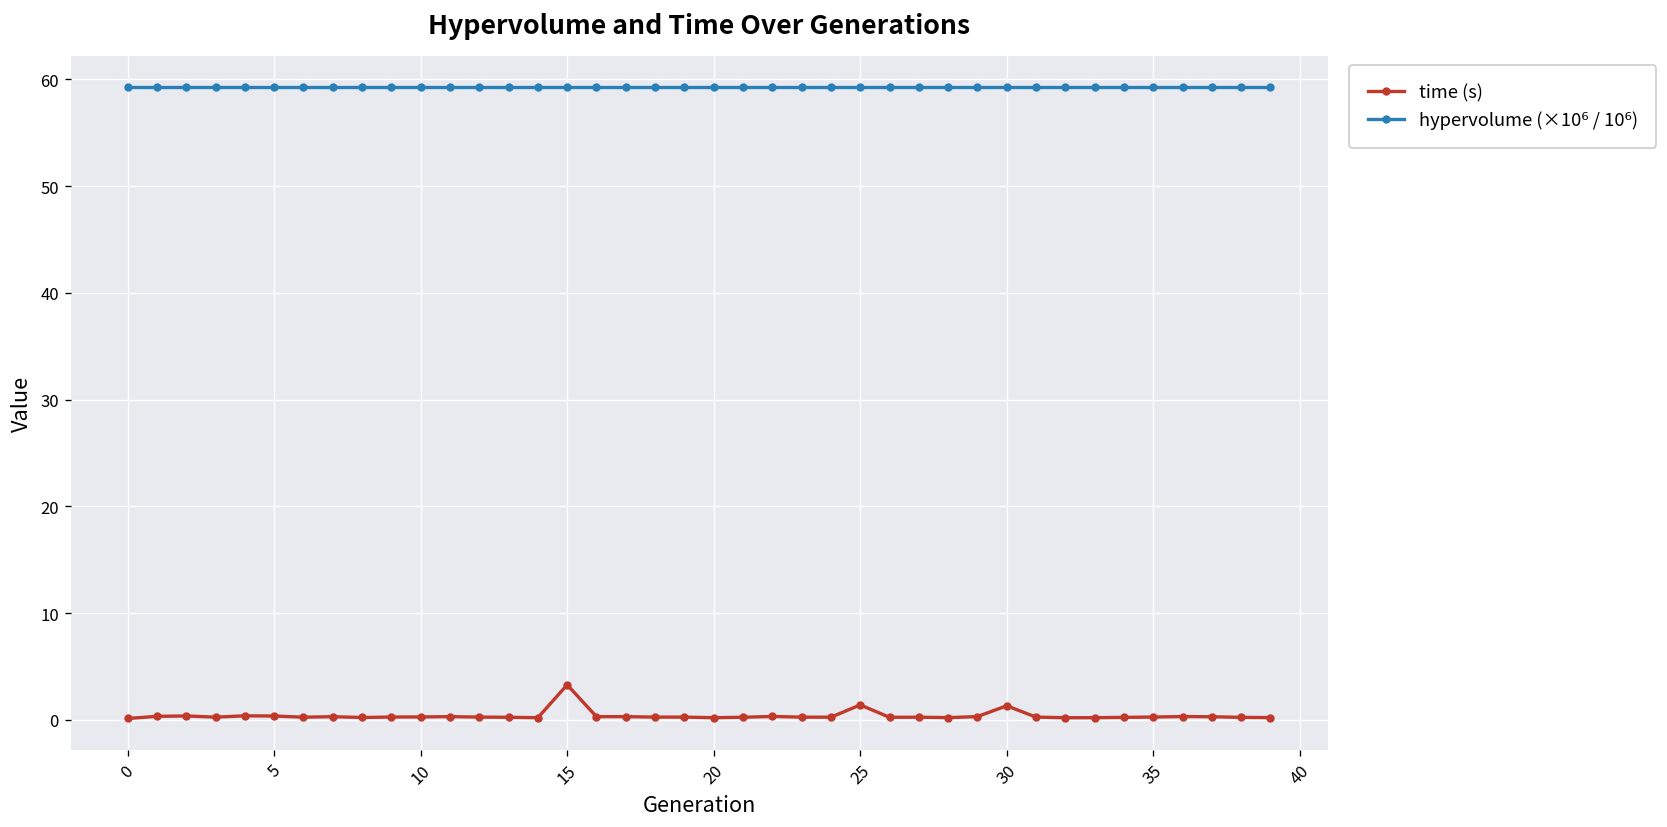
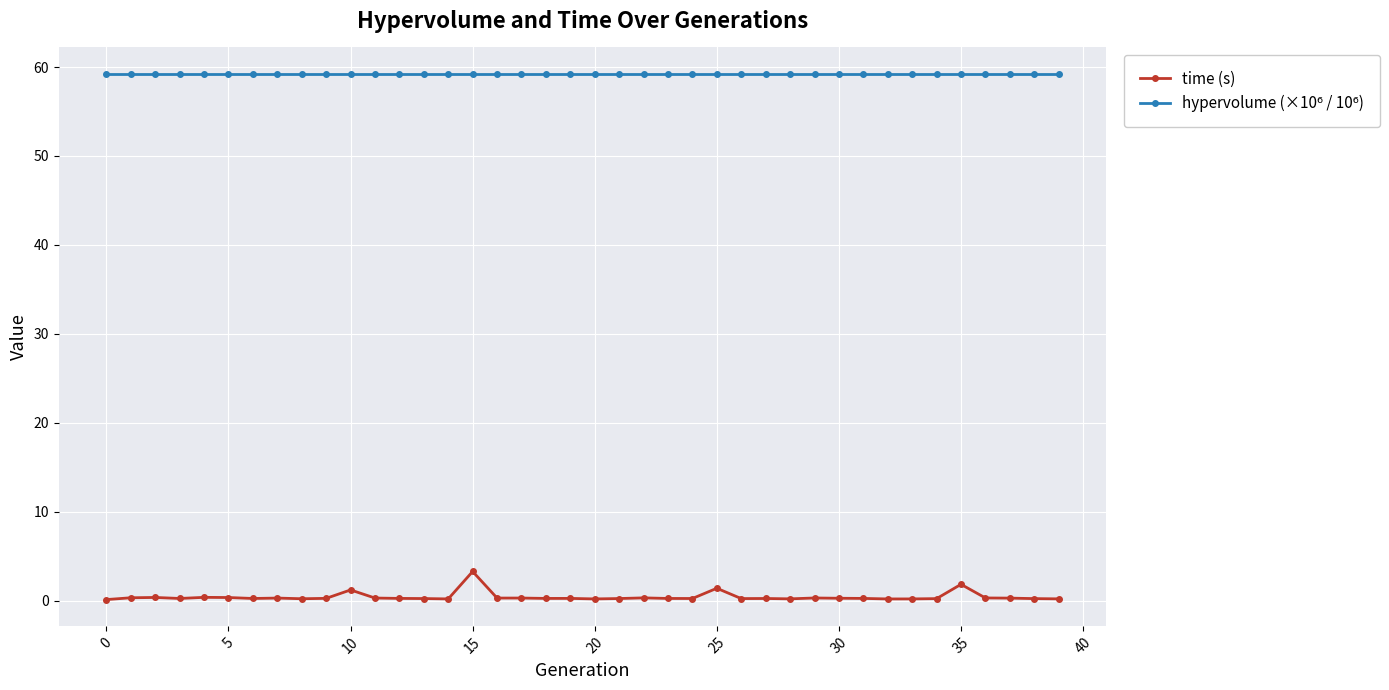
time (s), 10: 0 -> 1
time (s), 30: 1 -> 0
time (s), 35: 0 -> 2
